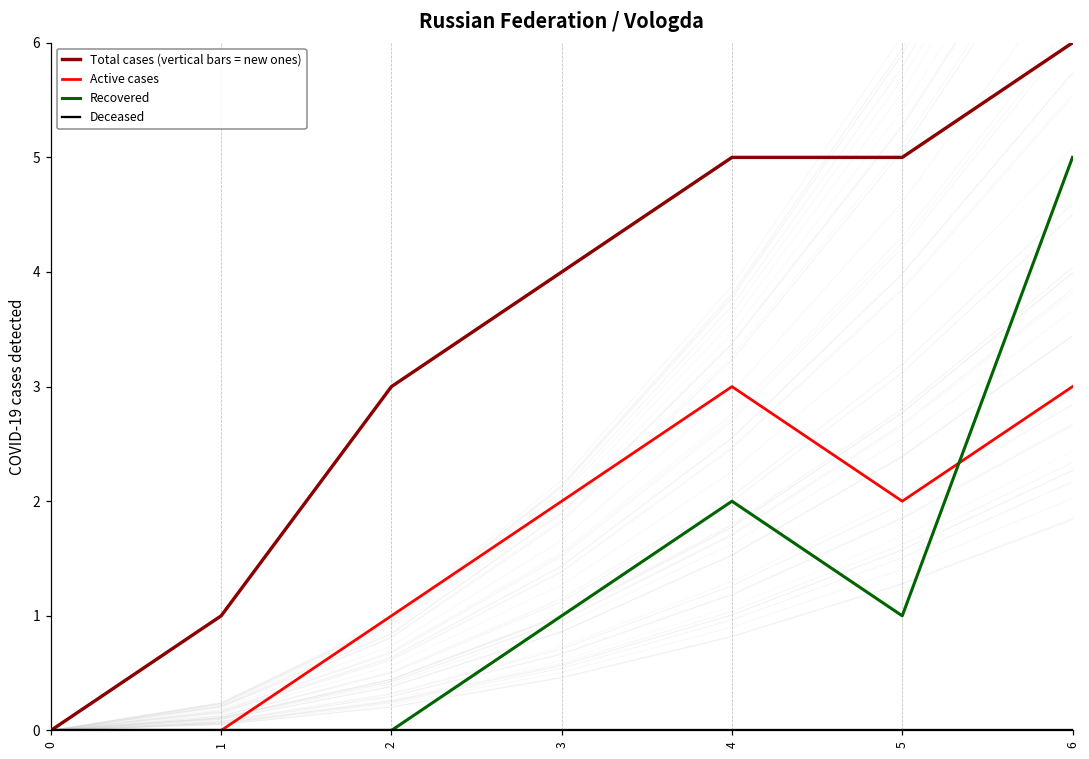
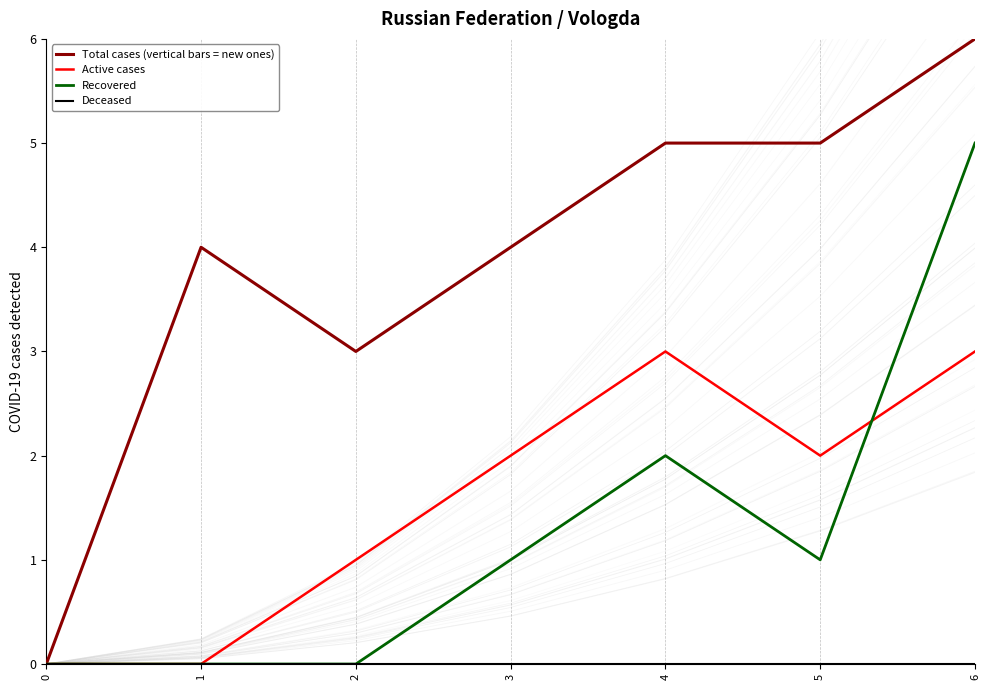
Total cases (vertical bars = new ones), 1: 1 -> 4
